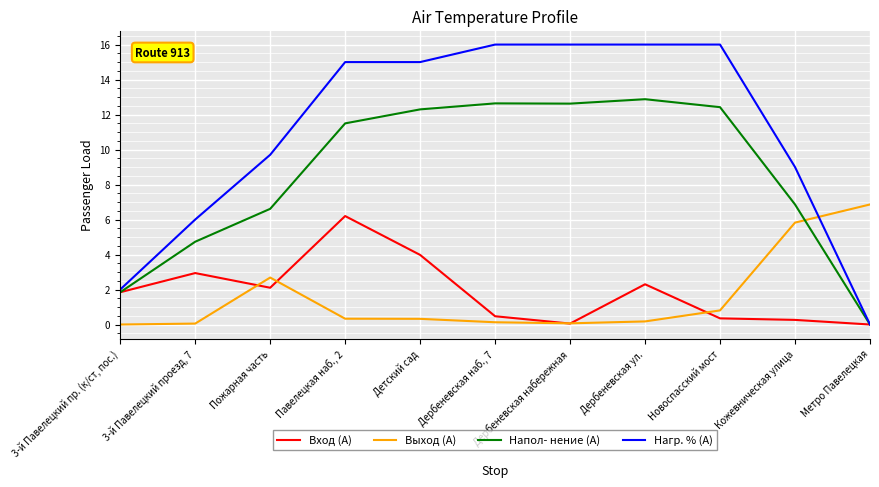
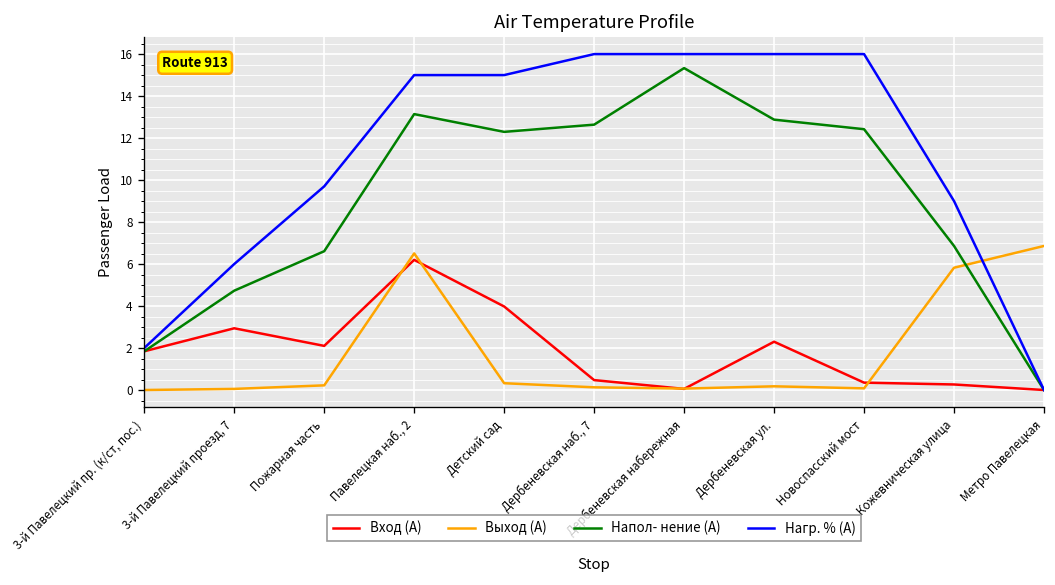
Выход (А), Пожарная часть: 2.7 -> 0.2
Выход (А), Павелецкая наб., 2: 0.3 -> 6.5
Напол- нение (А), Павелецкая наб., 2: 11.5 -> 13.1
Напол- нение (А), Дербеневская набережная: 12.6 -> 15.3
Выход (А), Новоспасский мост: 0.8 -> 0.1
